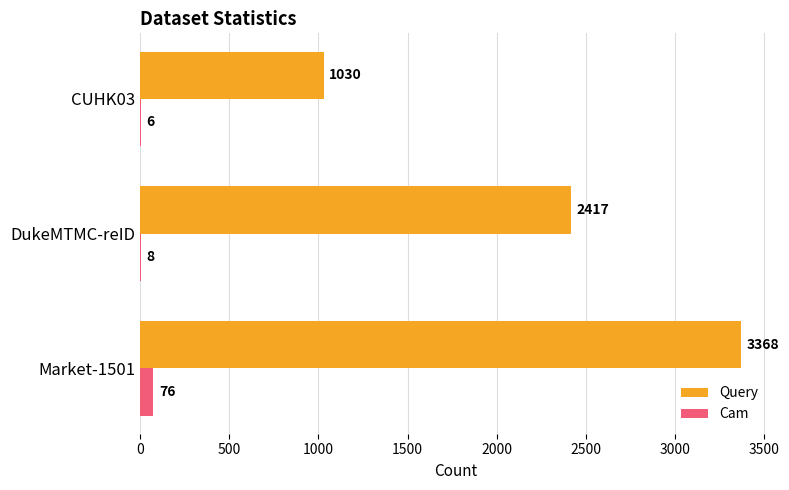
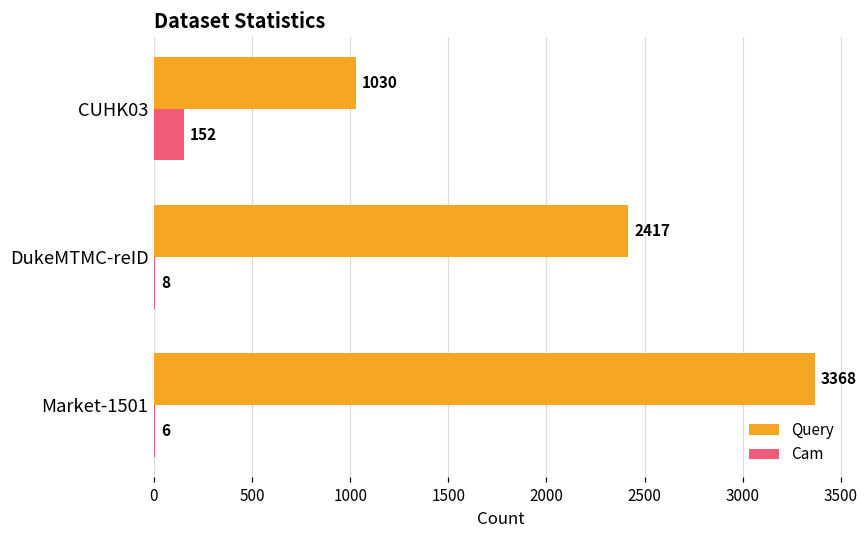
Cam, CUHK03: 6 -> 152
Cam, Market-1501: 76 -> 6
